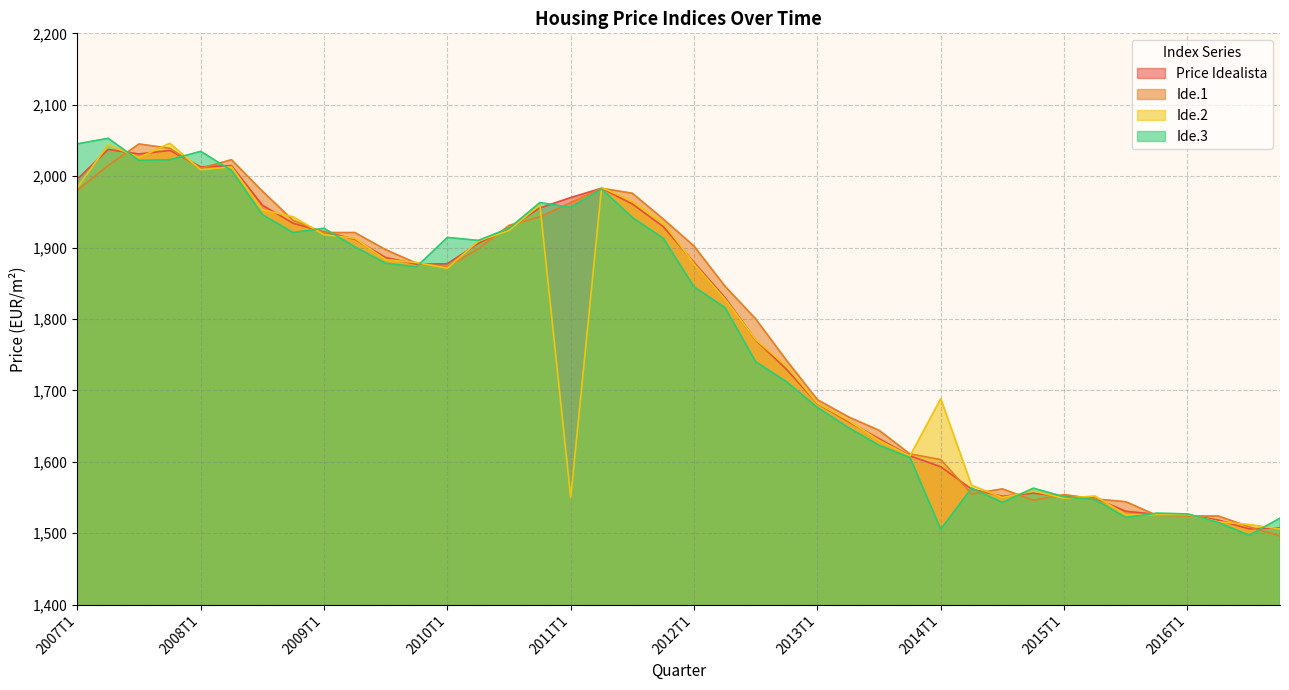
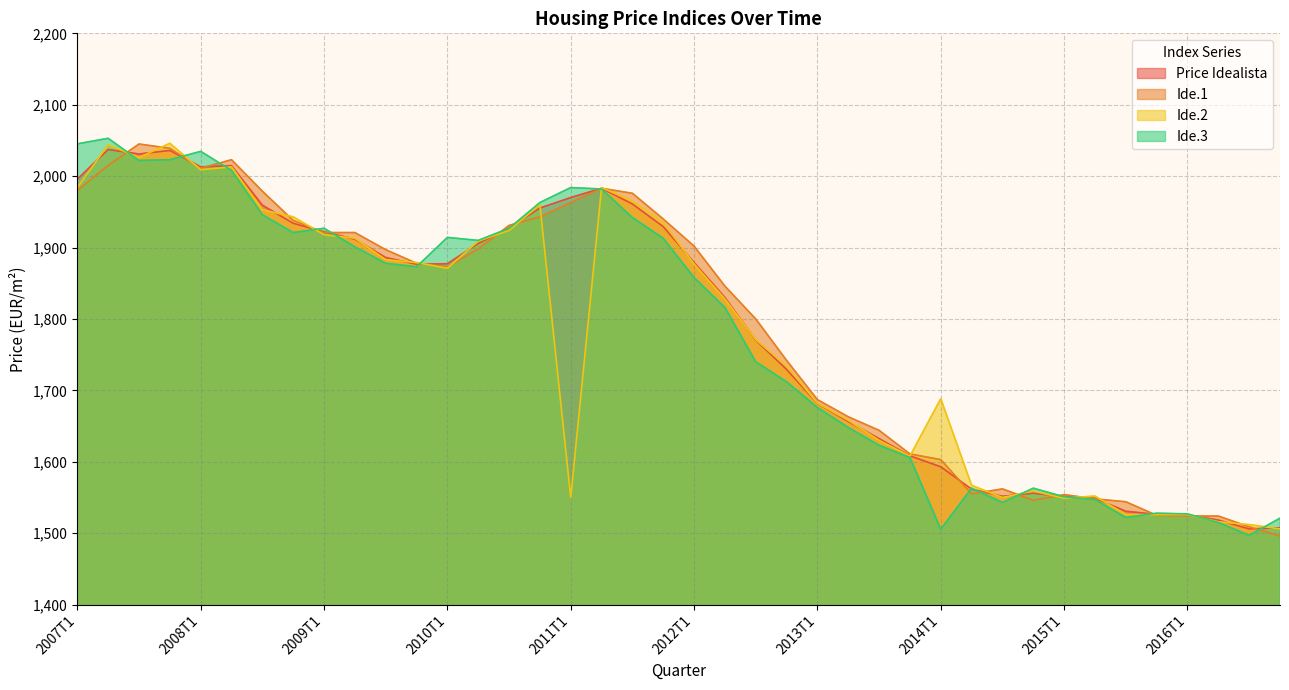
Ide.3, 2011T1: 1,960 -> 1,980
Ide.3, 2012T1: 1,840 -> 1,860
